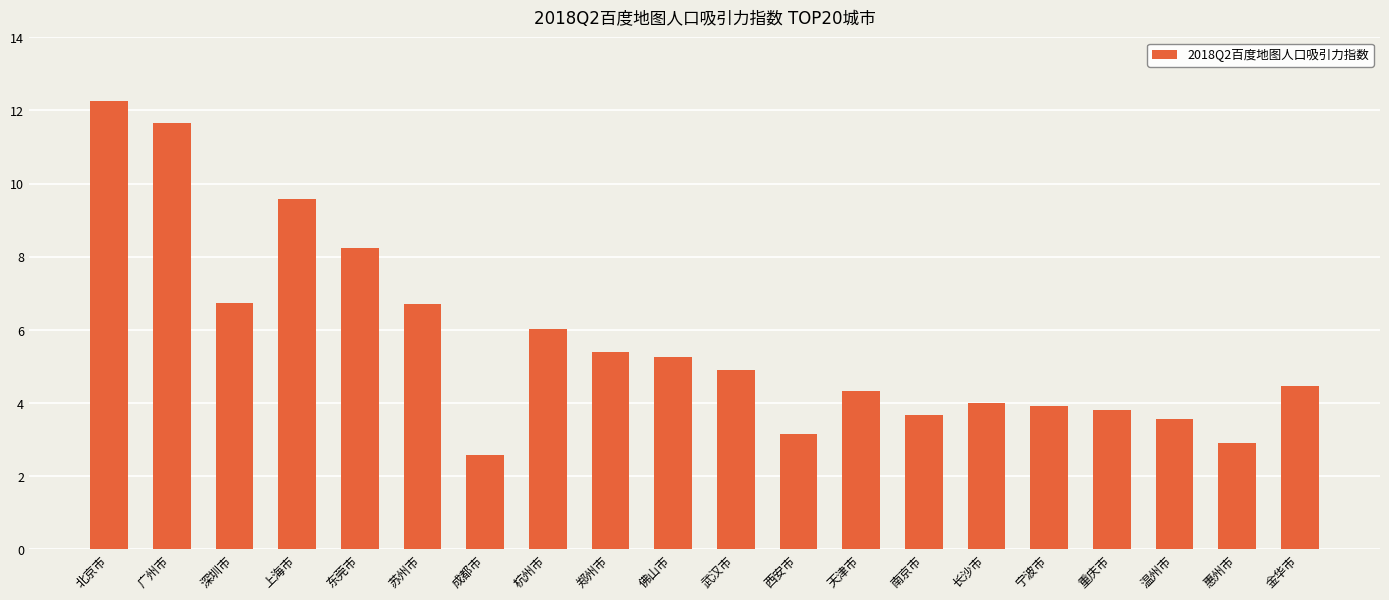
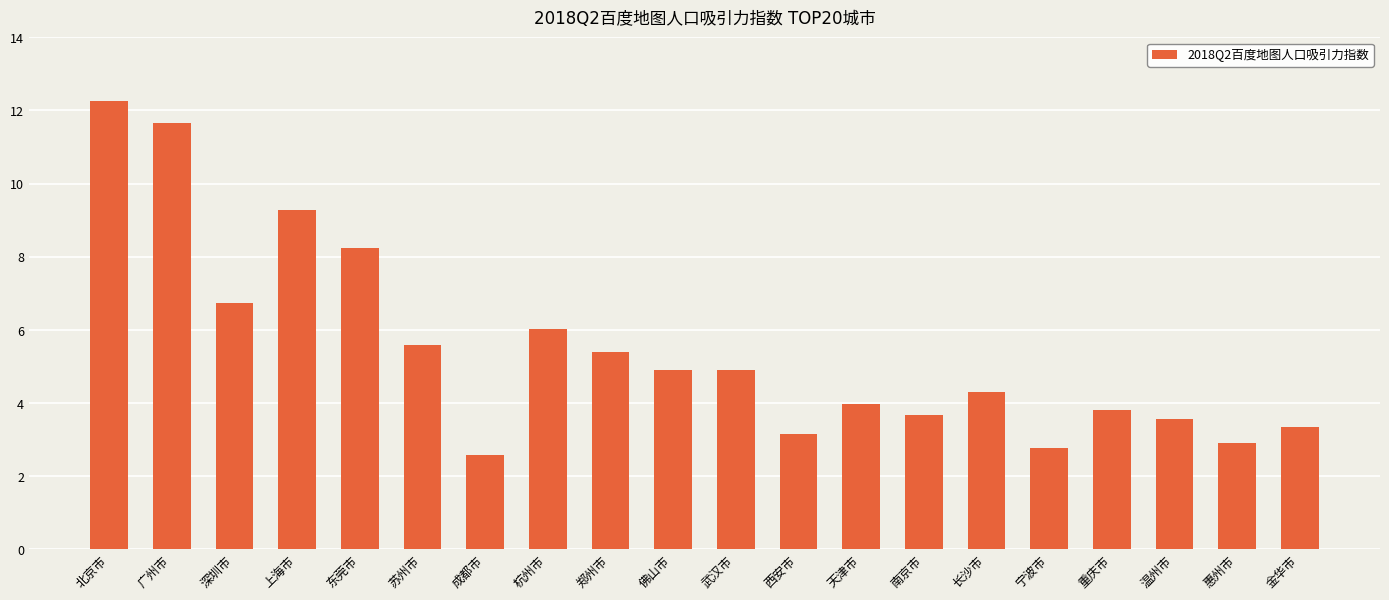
上海市: 9.6 -> 9.3
苏州市: 6.7 -> 5.6
佛山市: 5.3 -> 4.9
天津市: 4.3 -> 4.0
长沙市: 4.0 -> 4.3
宁波市: 3.9 -> 2.8
金华市: 4.5 -> 3.3
